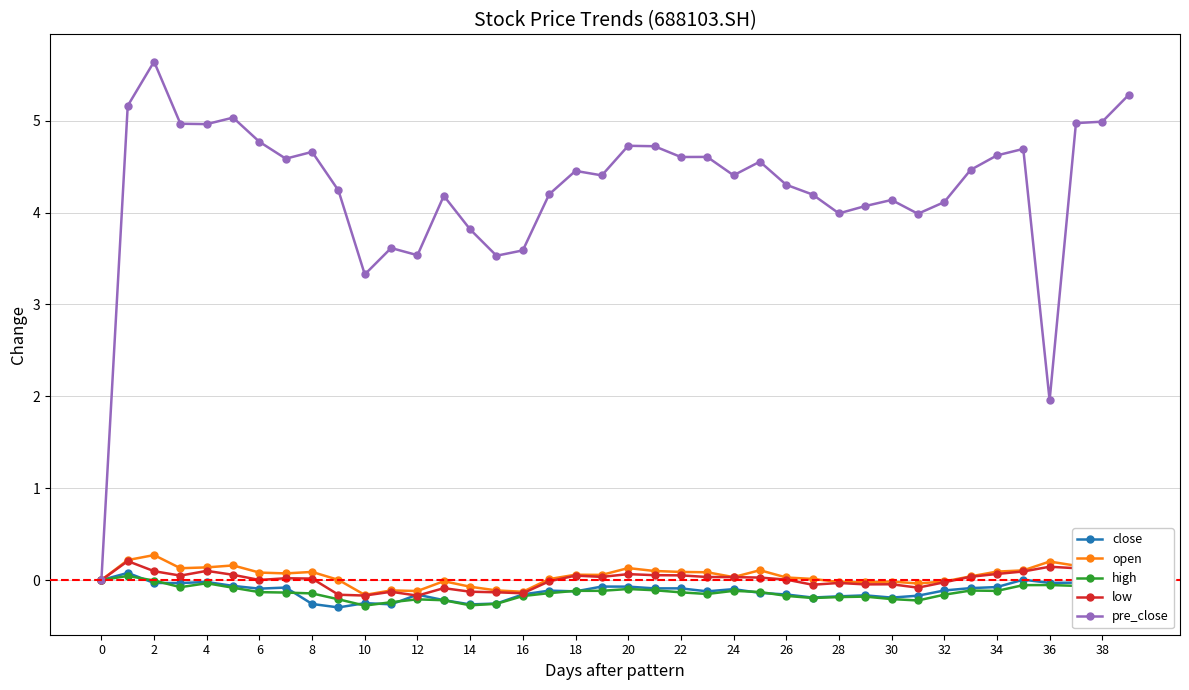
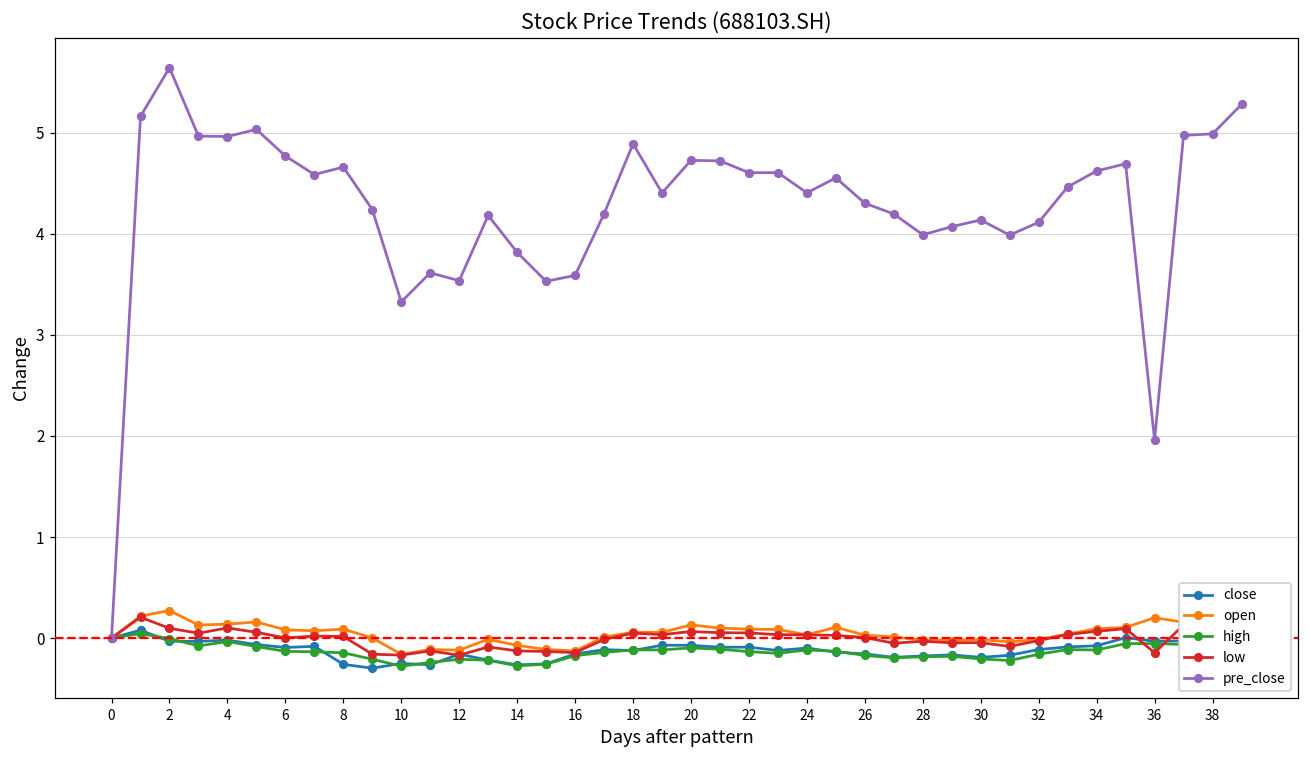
pre_close, 18: 4.5 -> 4.9
low, 36: 0.1 -> -0.1
